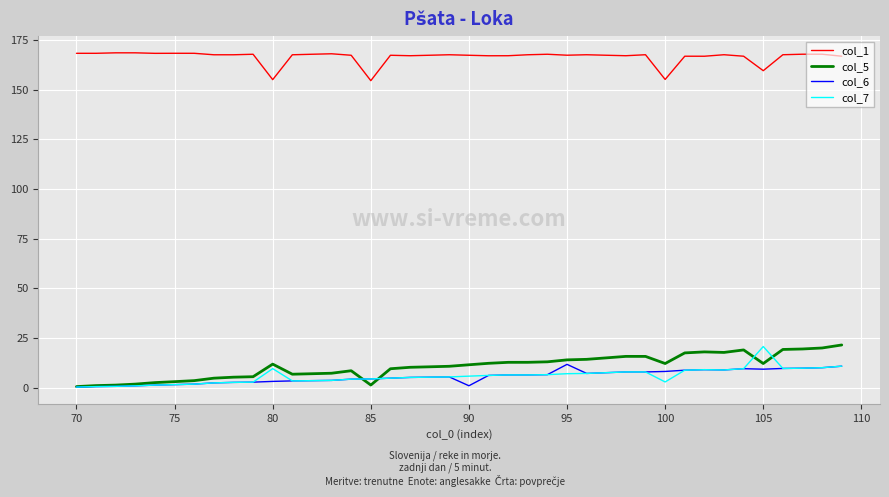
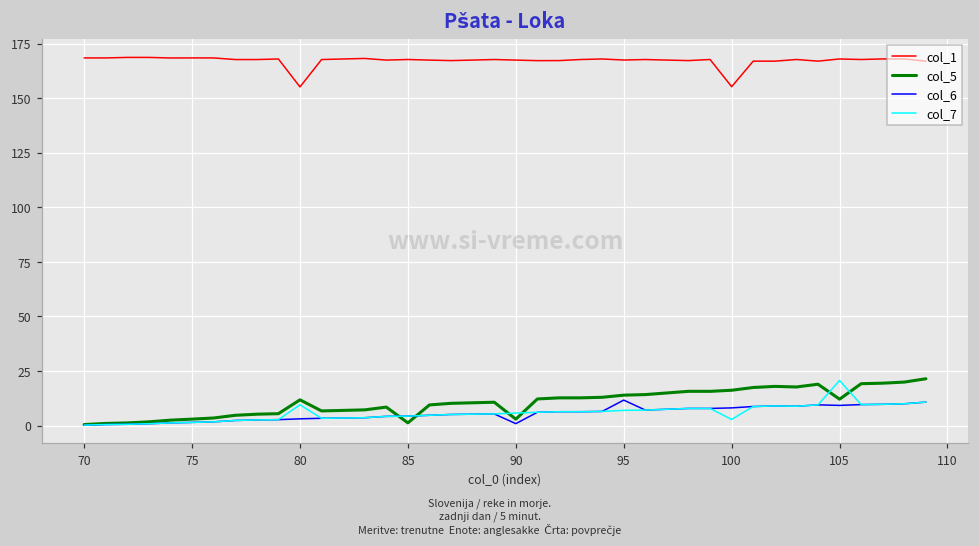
col_1, 85: 155 -> 168
col_5, 90: 11 -> 3
col_5, 100: 12 -> 16
col_1, 105: 160 -> 168
